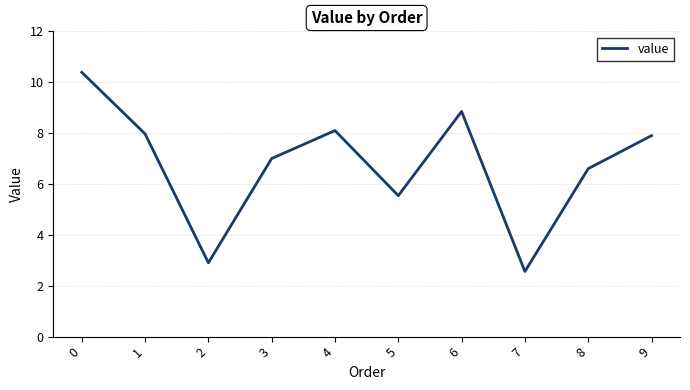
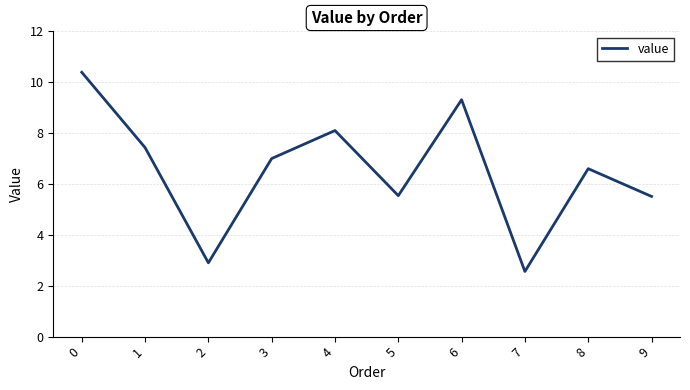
1: 8.0 -> 7.4
6: 8.9 -> 9.3
9: 7.9 -> 5.5
